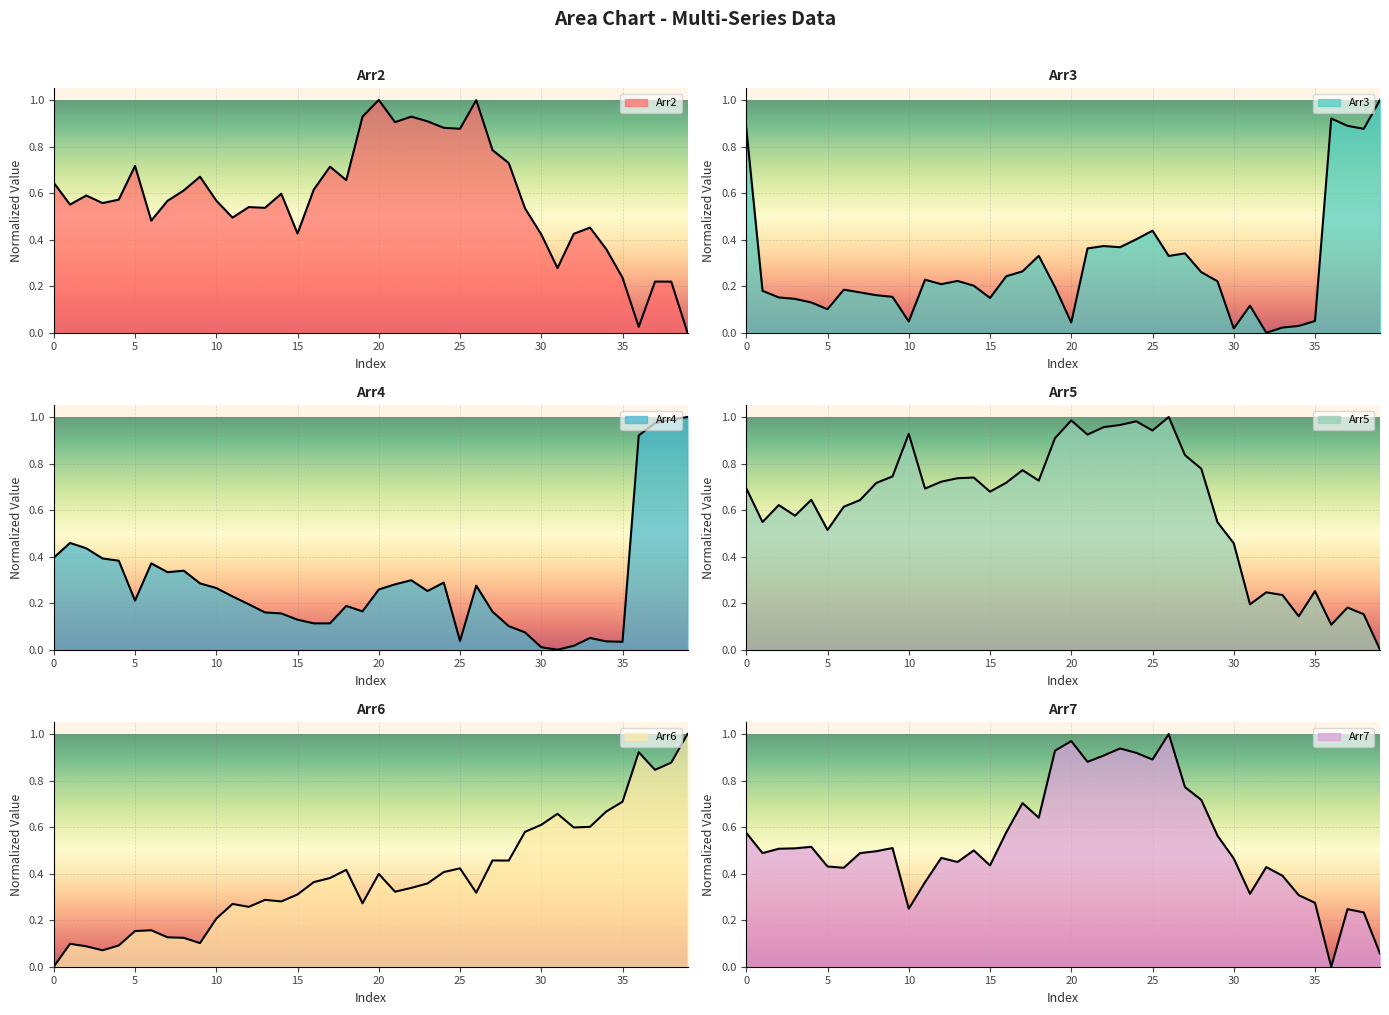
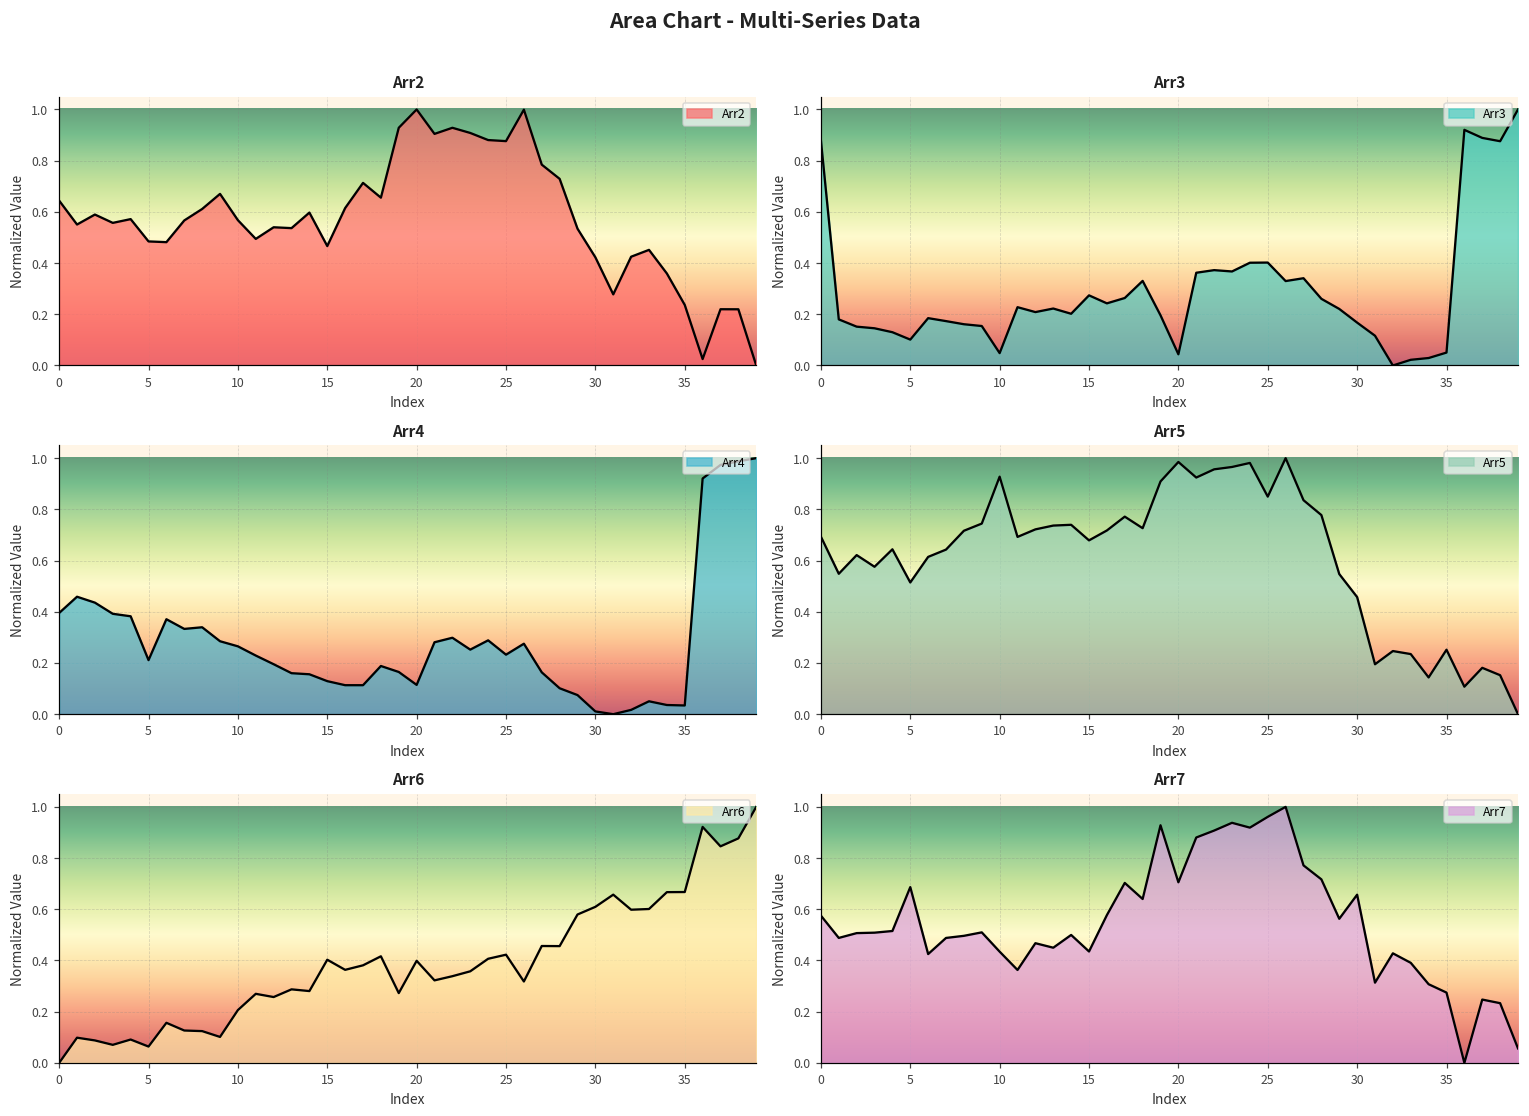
Arr2, 5: 0.72 -> 0.48
Arr2, 15: 0.43 -> 0.47
Arr3, 15: 0.15 -> 0.27
Arr3, 25: 0.44 -> 0.40
Arr3, 30: 0.02 -> 0.17
Arr4, 20: 0.26 -> 0.11
Arr4, 25: 0.04 -> 0.23
Arr5, 25: 0.94 -> 0.85
Arr6, 5: 0.15 -> 0.06
Arr6, 15: 0.31 -> 0.40
Arr6, 35: 0.71 -> 0.67
Arr7, 5: 0.43 -> 0.69
Arr7, 10: 0.25 -> 0.43
Arr7, 20: 0.97 -> 0.71
Arr7, 25: 0.89 -> 0.96
Arr7, 30: 0.46 -> 0.66
